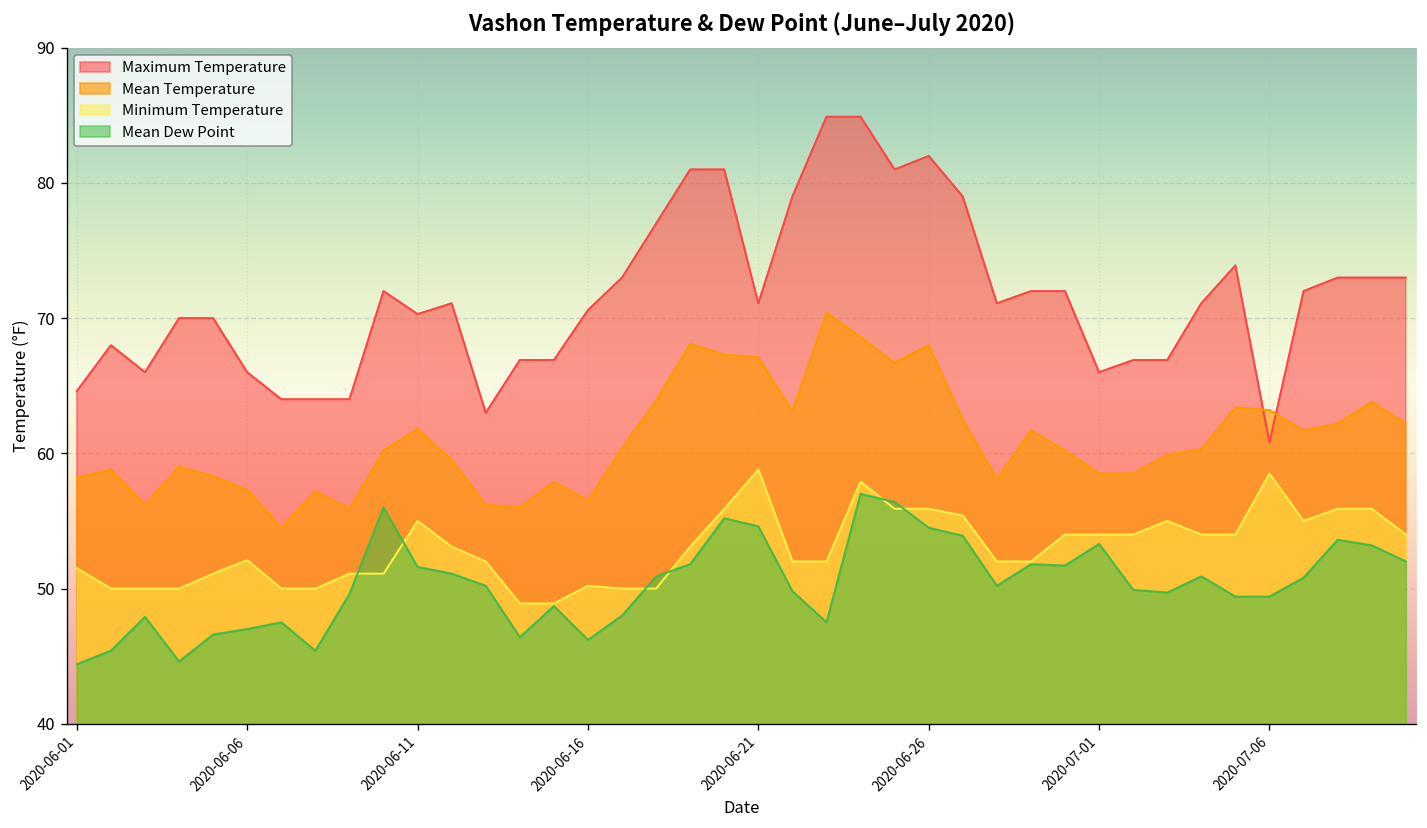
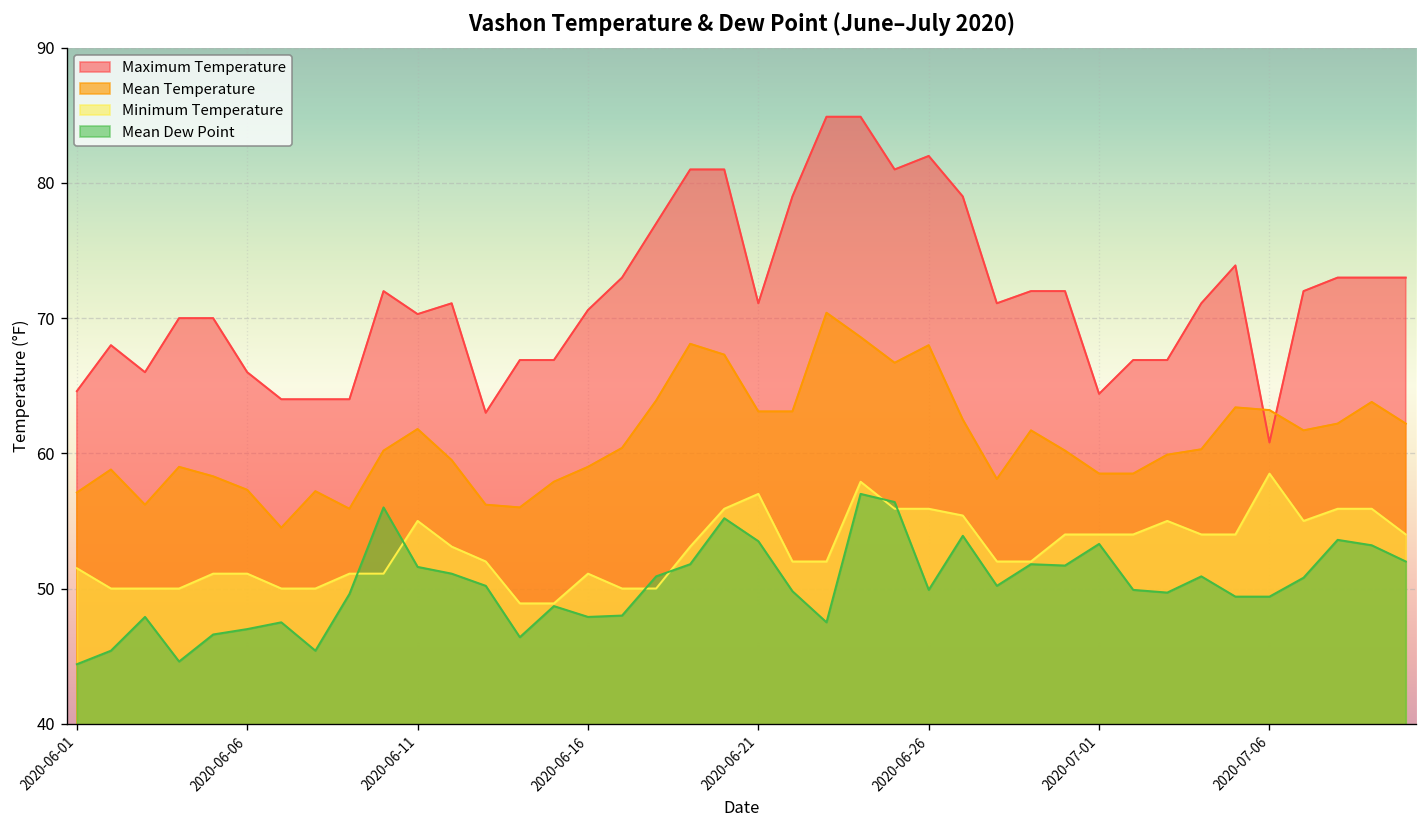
Mean Temperature, 2020-06-01: 58.2 -> 57.1
Minimum Temperature, 2020-06-06: 52.1 -> 51.1
Mean Temperature, 2020-06-16: 56.5 -> 59.0
Minimum Temperature, 2020-06-16: 50.2 -> 51.1
Mean Dew Point, 2020-06-16: 46.2 -> 47.9
Mean Temperature, 2020-06-21: 67.1 -> 63.1
Minimum Temperature, 2020-06-21: 58.8 -> 57.0
Mean Dew Point, 2020-06-21: 54.6 -> 53.5
Mean Dew Point, 2020-06-26: 54.5 -> 49.9
Maximum Temperature, 2020-07-01: 66.0 -> 64.4
